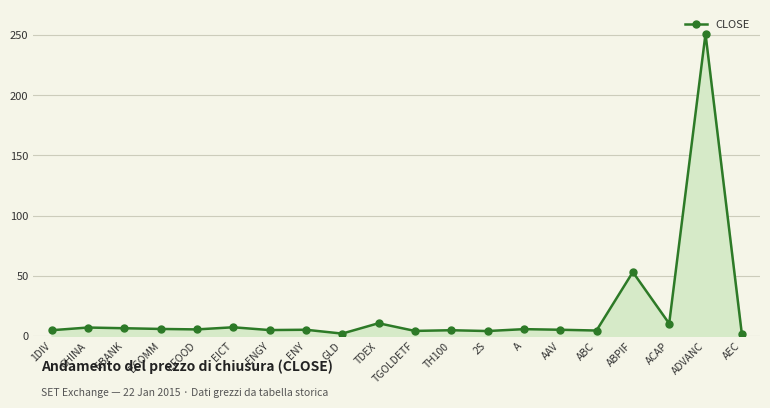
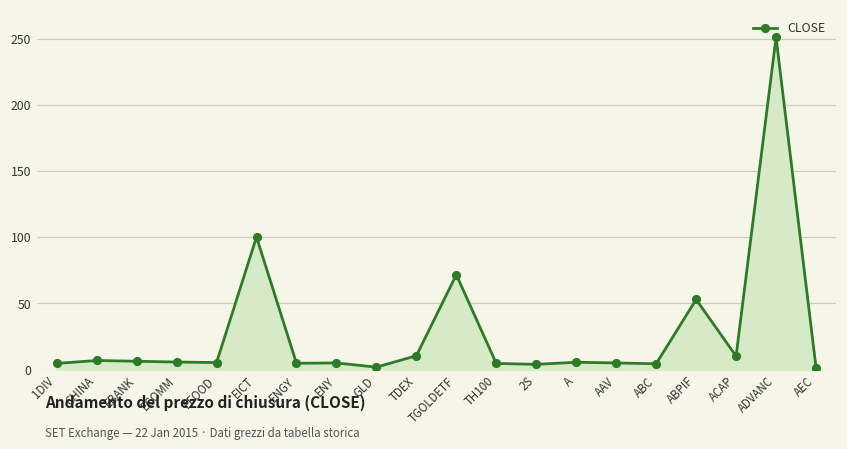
EICT: 7 -> 100
TGOLDETF: 4 -> 72
